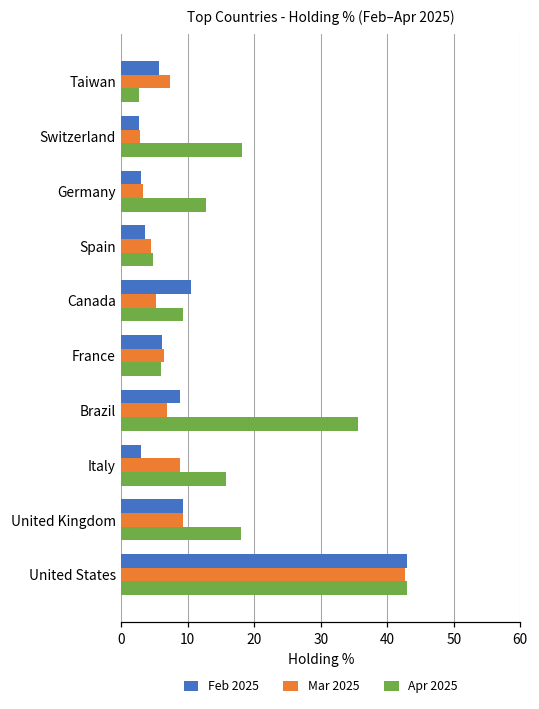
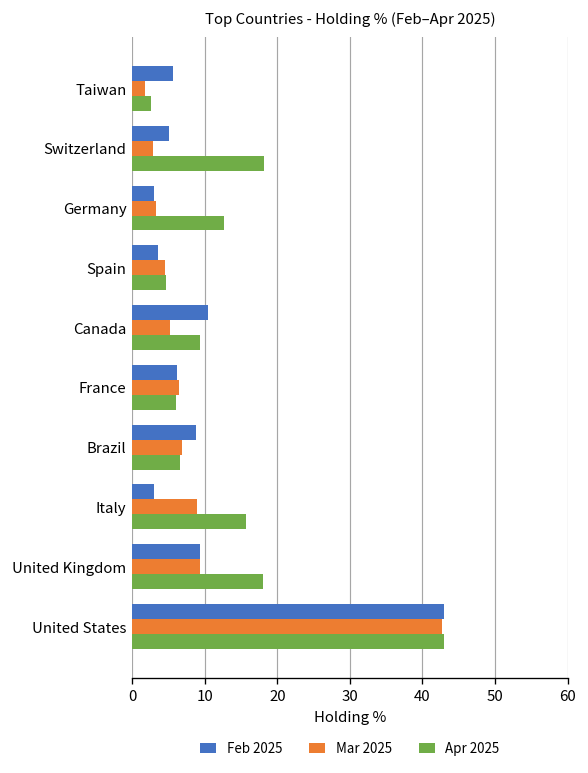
Mar 2025, Taiwan: 7 -> 2
Feb 2025, Switzerland: 3 -> 5
Apr 2025, Brazil: 36 -> 7
